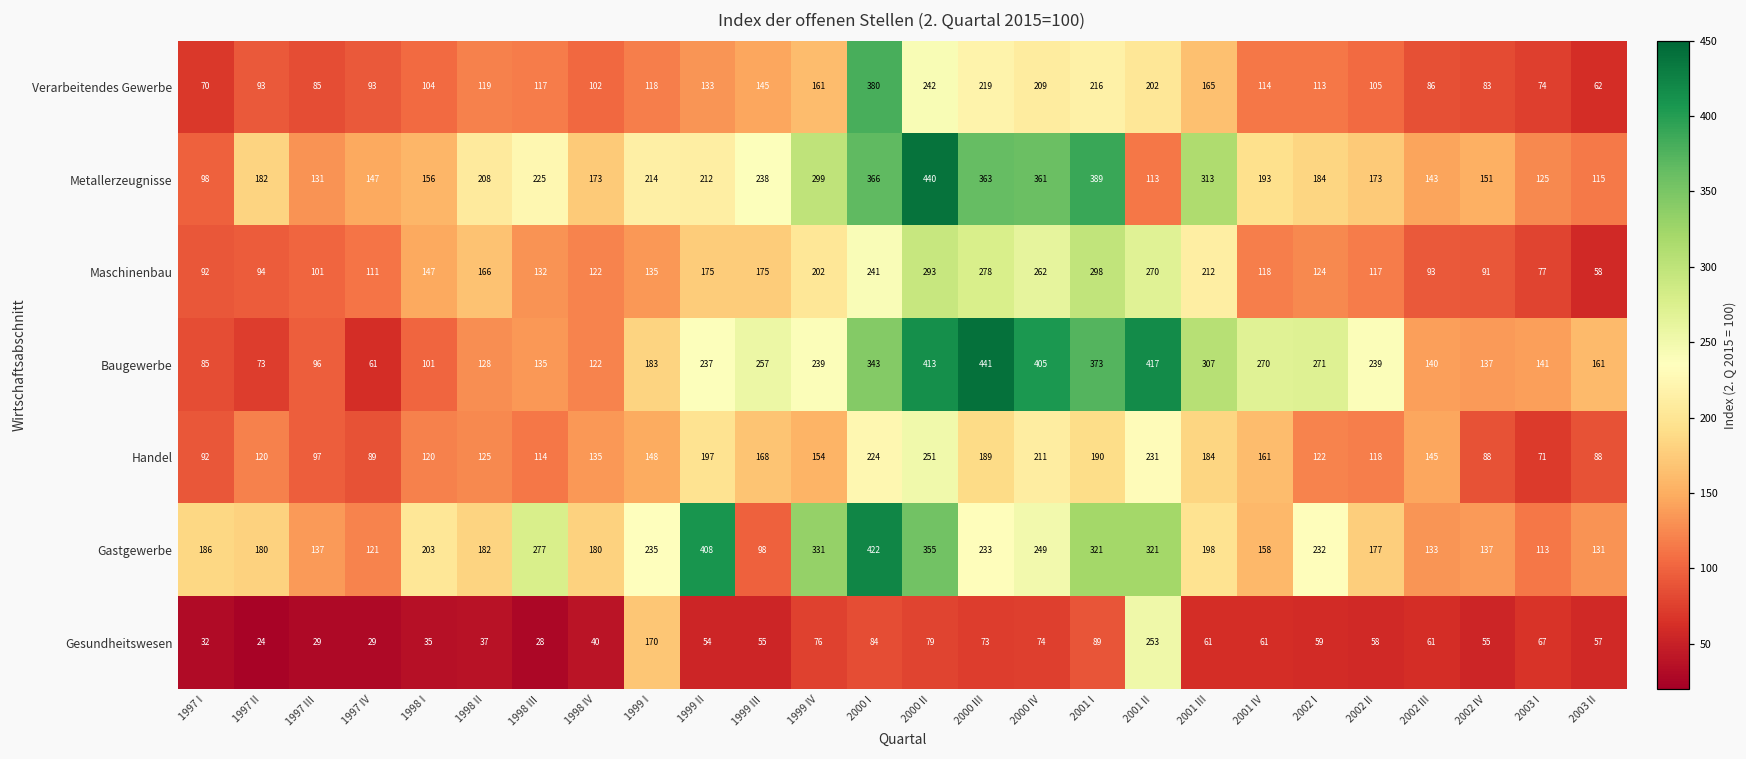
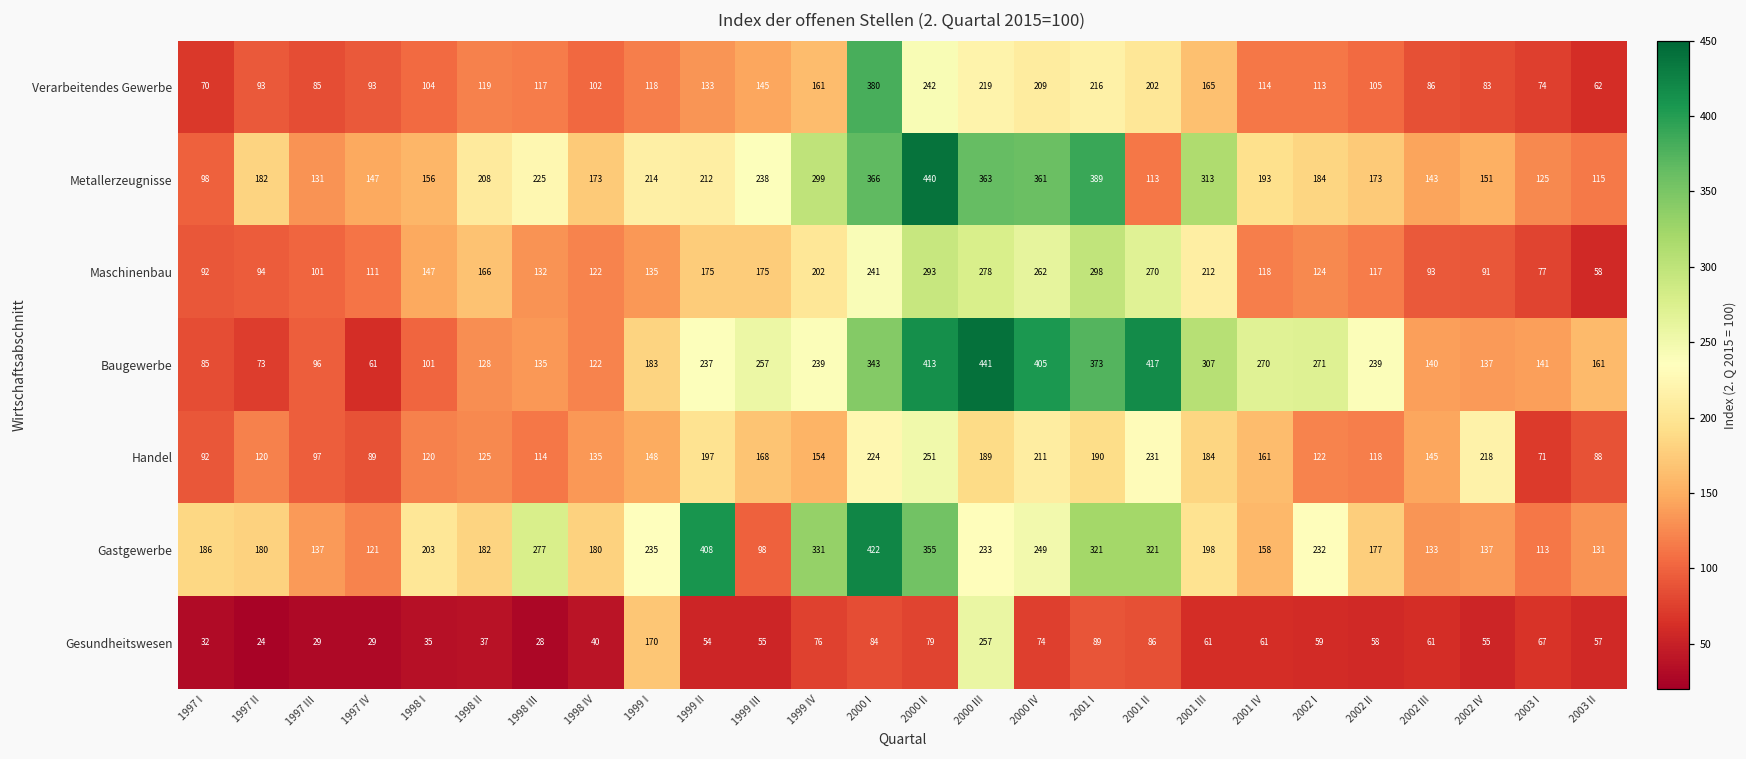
Handel, 2002 IV: 88 -> 218
Gesundheitswesen, 2000 III: 73 -> 257
Gesundheitswesen, 2001 II: 253 -> 86
